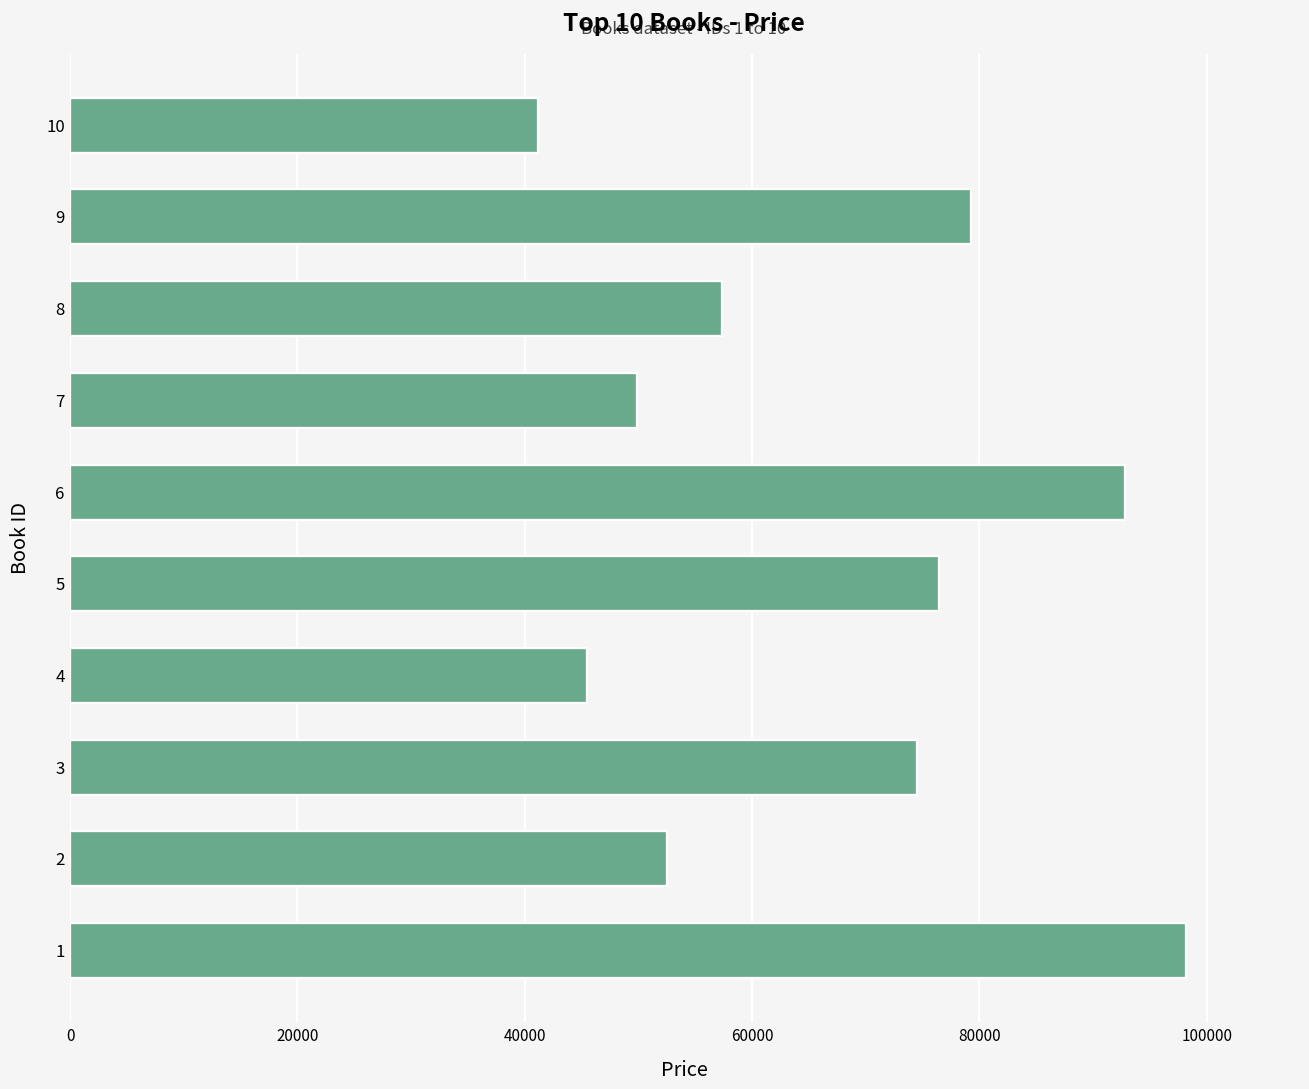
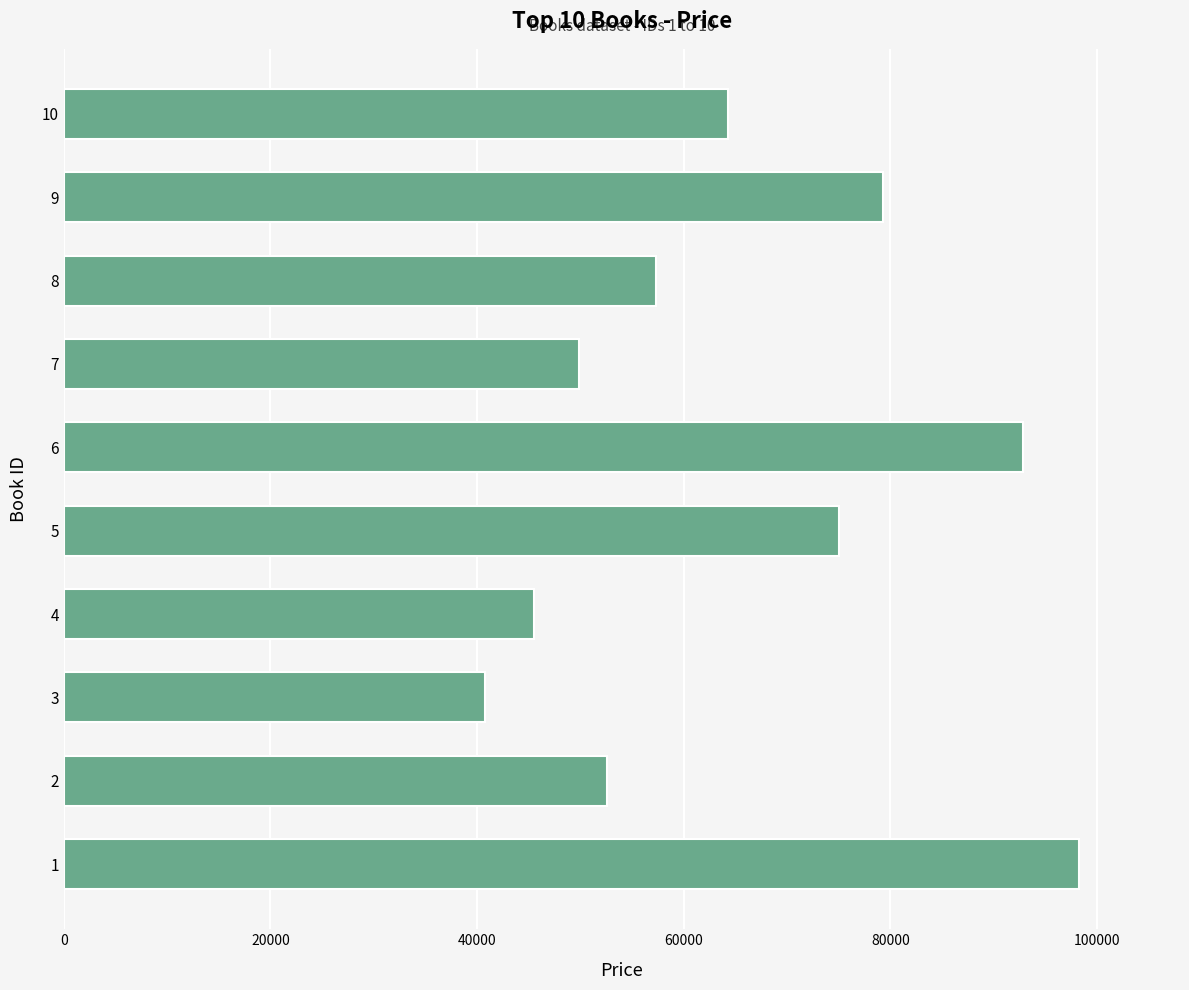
10: 41100 -> 64200
5: 76500 -> 75000
3: 74500 -> 40700
